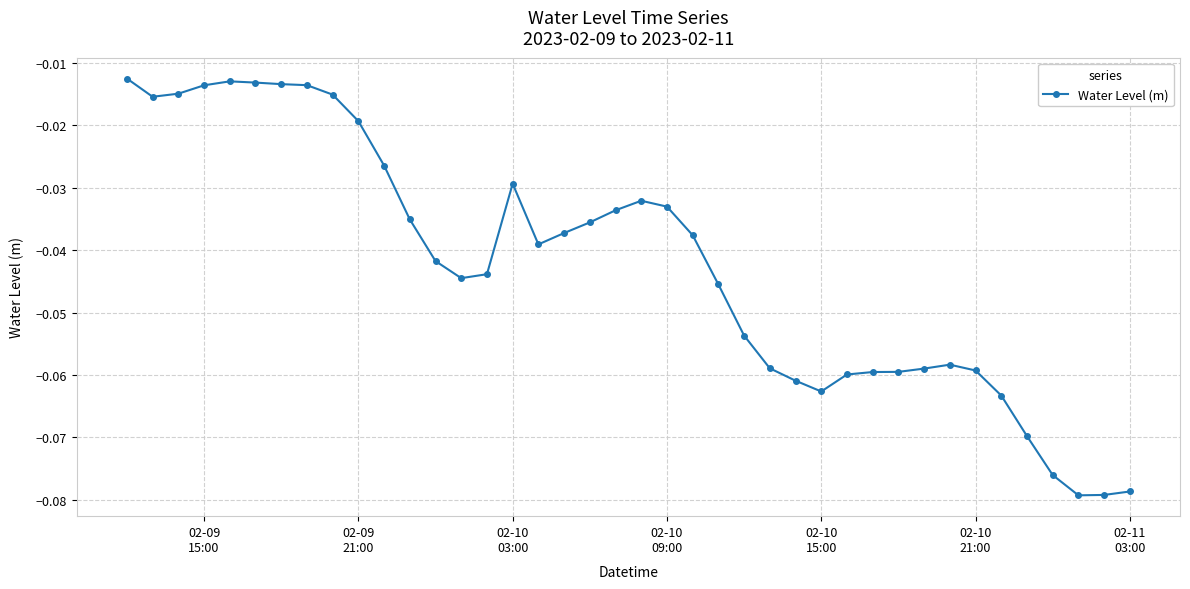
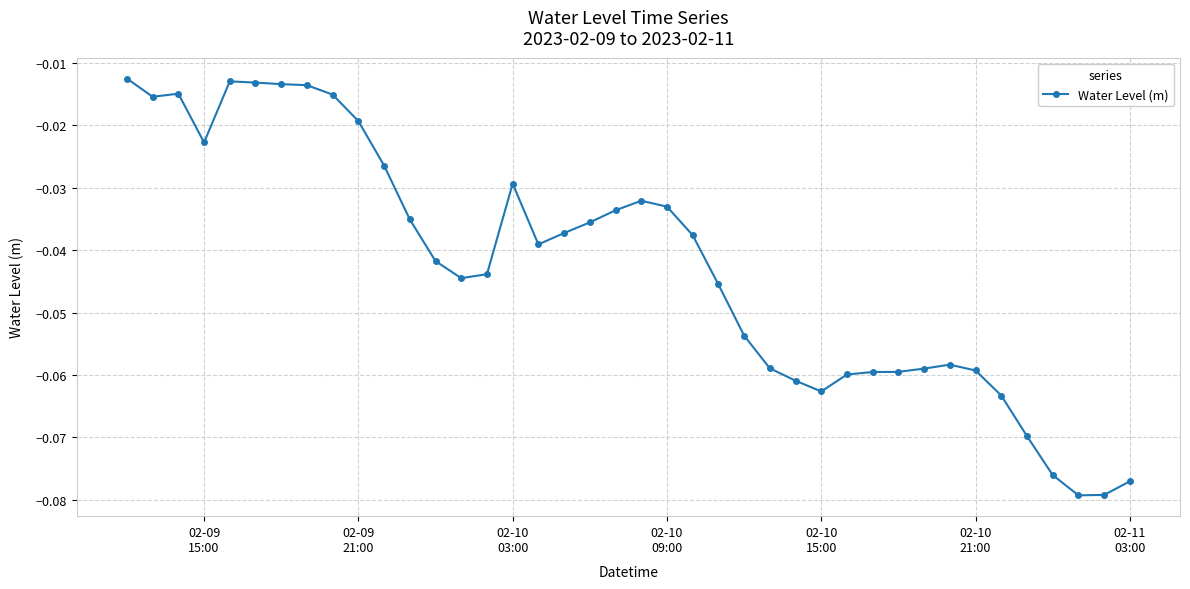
02-09 15:00: -0.014 -> -0.023
02-11 03:00: -0.079 -> -0.077
